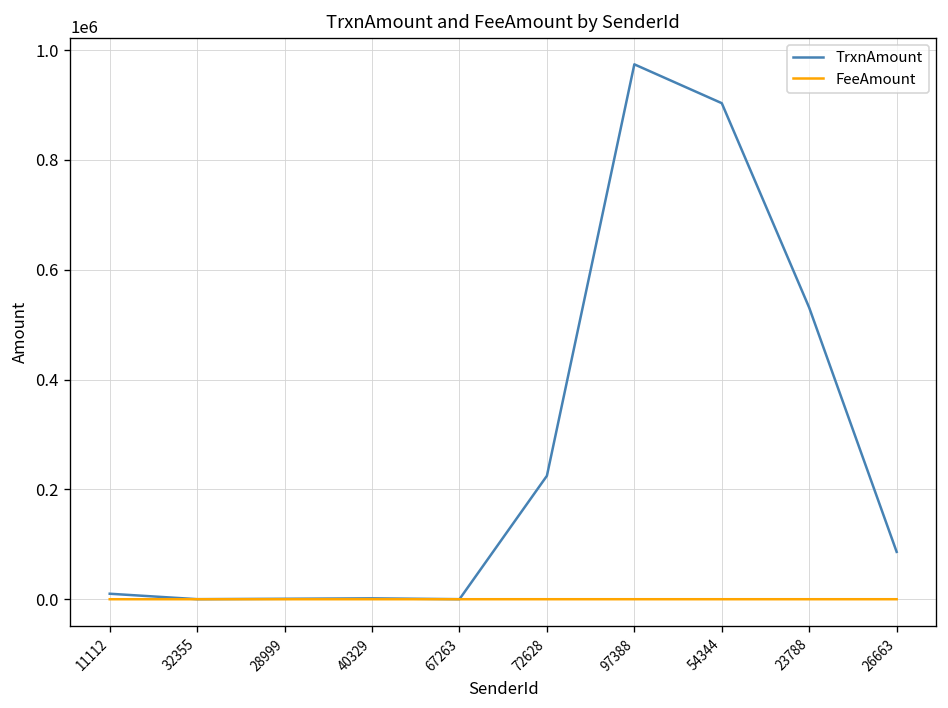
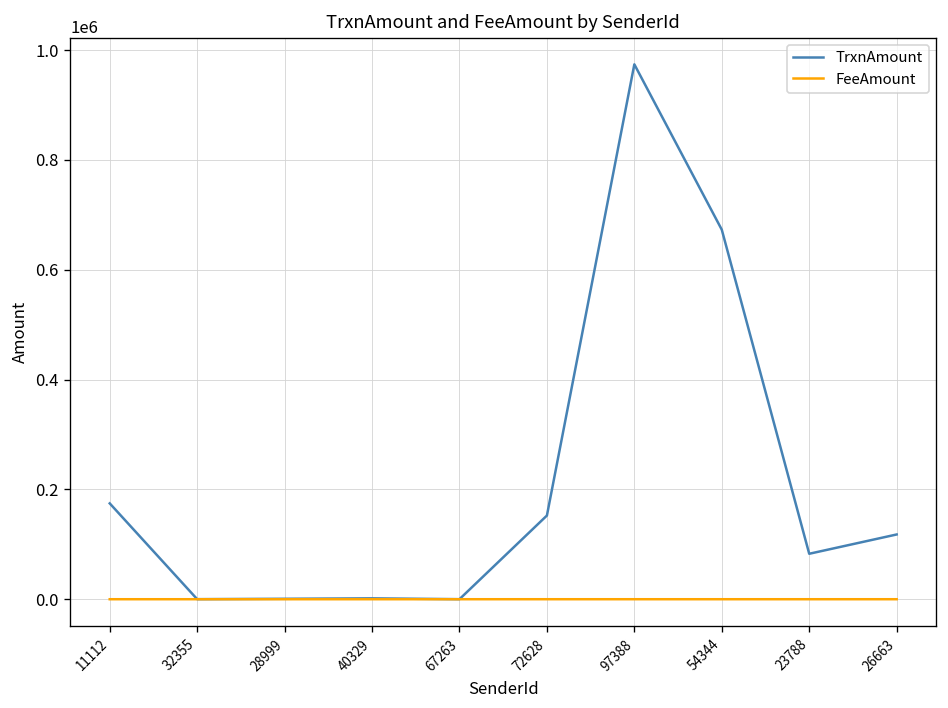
TrxnAmount, 11112: 10000 -> 170000
TrxnAmount, 72628: 220000 -> 150000
TrxnAmount, 54344: 900000 -> 670000
TrxnAmount, 23788: 530000 -> 80000
TrxnAmount, 26663: 90000 -> 120000
